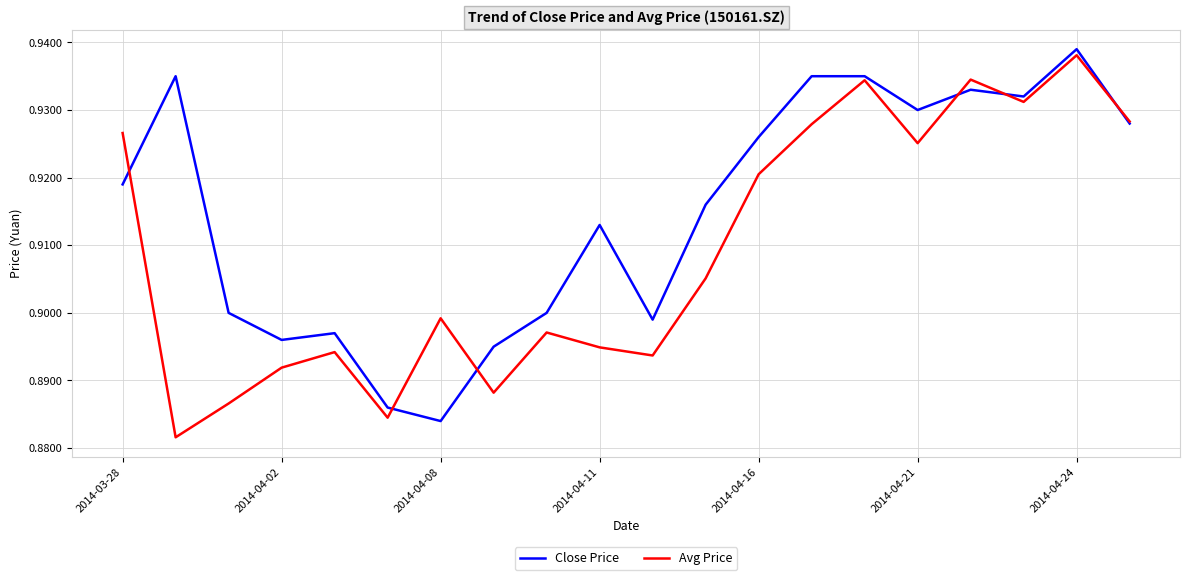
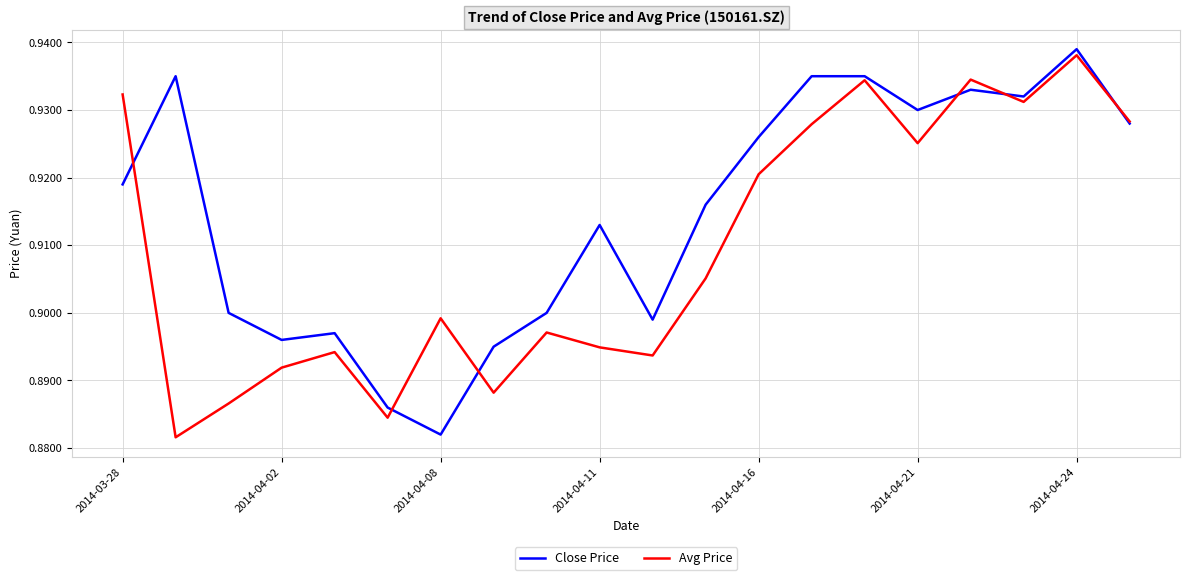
Avg Price, 2014-03-28: 0.927 -> 0.932
Close Price, 2014-04-08: 0.884 -> 0.882
